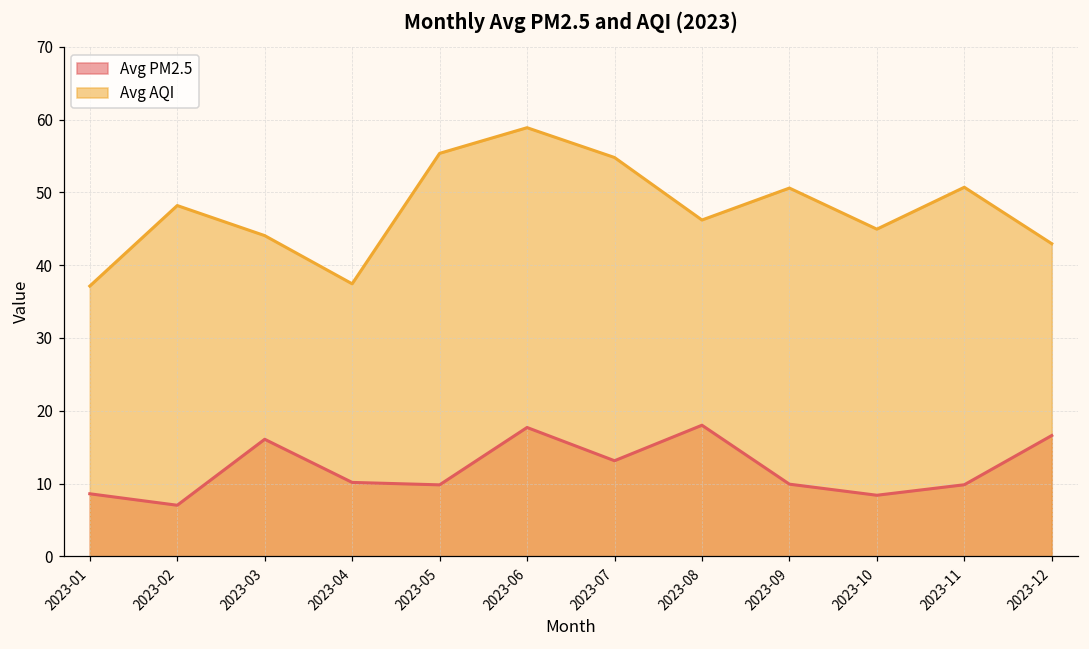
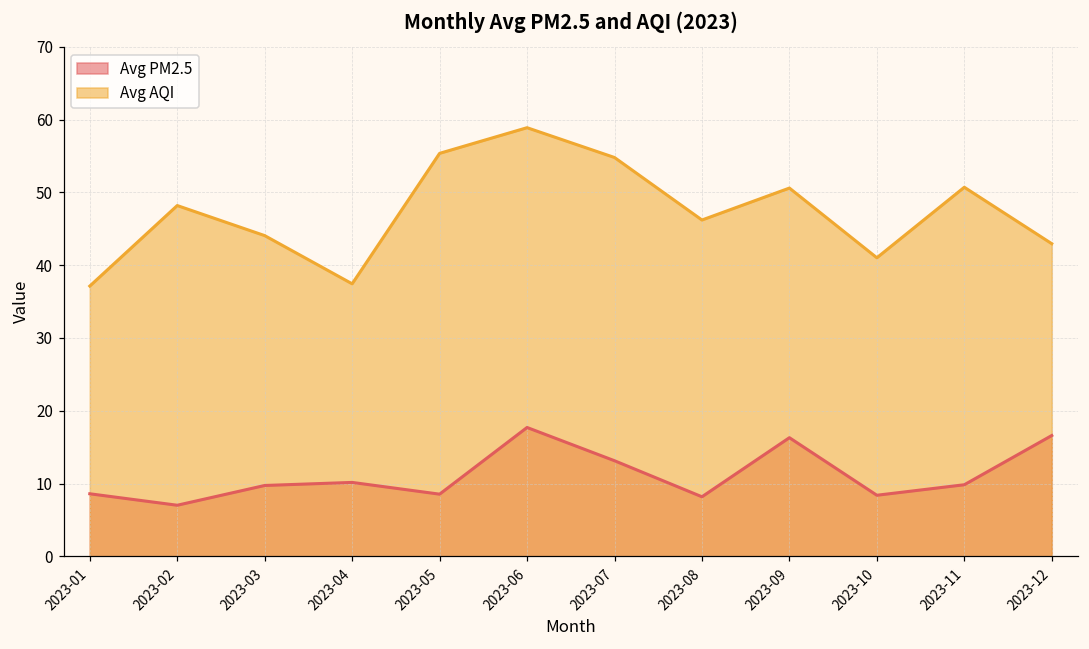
Avg PM2.5, 2023-03: 16 -> 10
Avg PM2.5, 2023-05: 10 -> 9
Avg PM2.5, 2023-08: 18 -> 8
Avg PM2.5, 2023-09: 10 -> 16
Avg AQI, 2023-10: 45 -> 41
